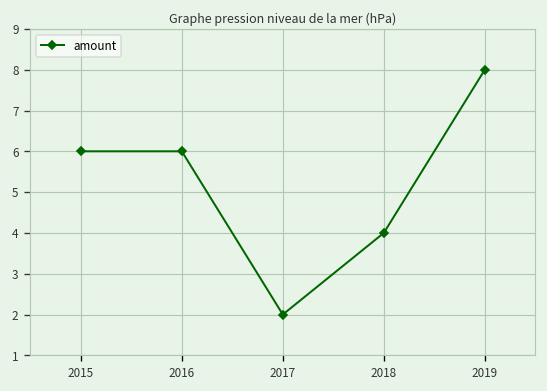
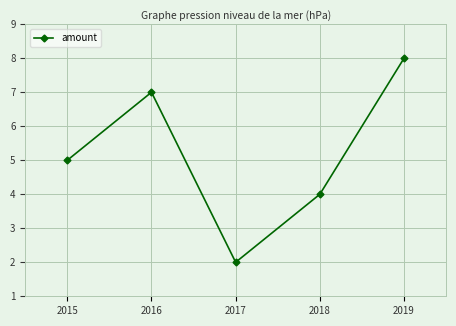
2015: 6 -> 5
2016: 6 -> 7
